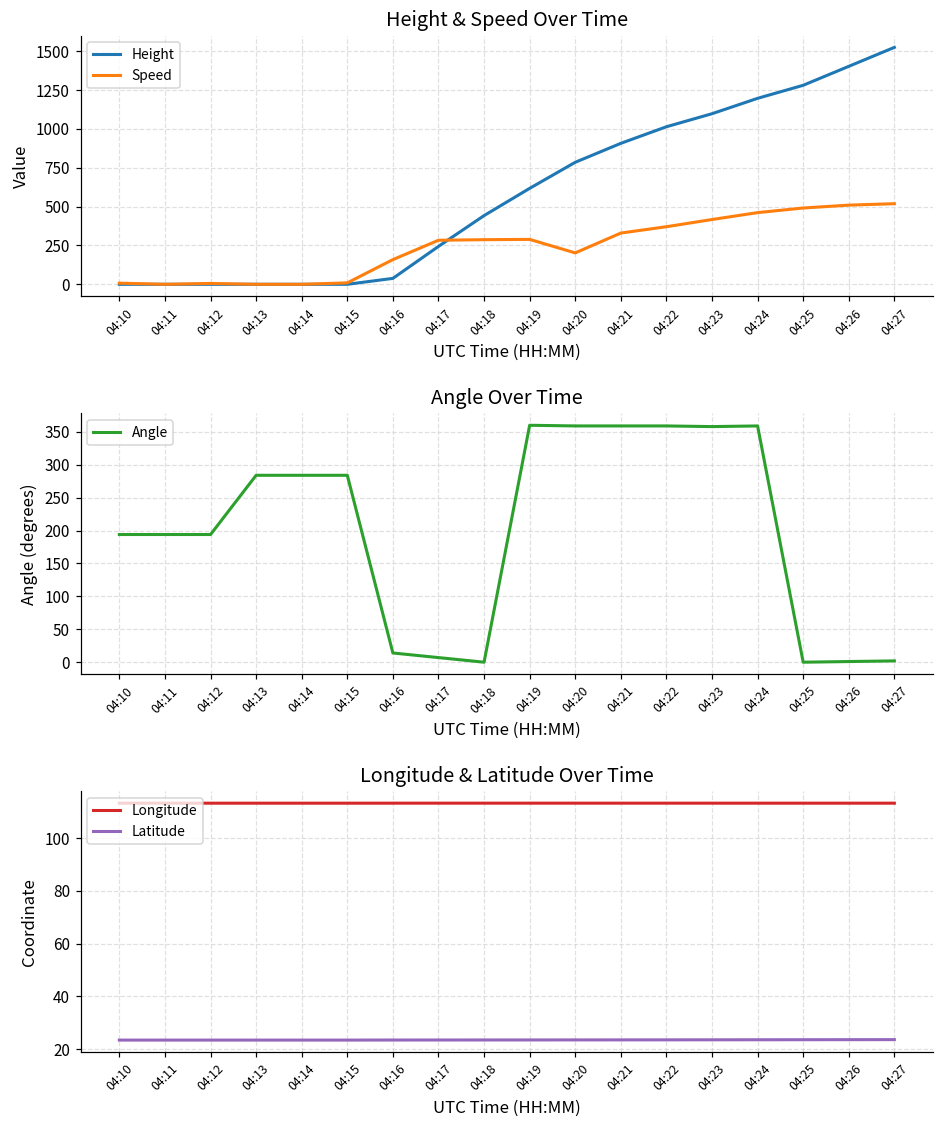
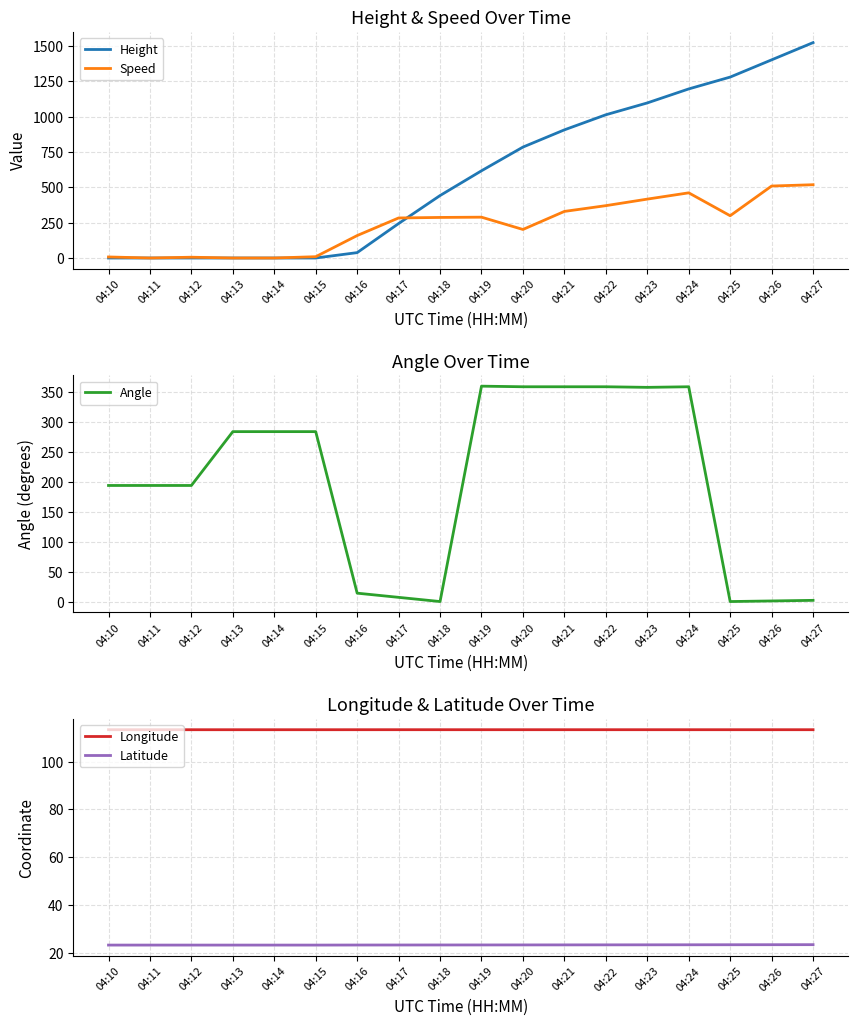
Height & Speed Over Time, Speed, 04:25: 490 -> 300
